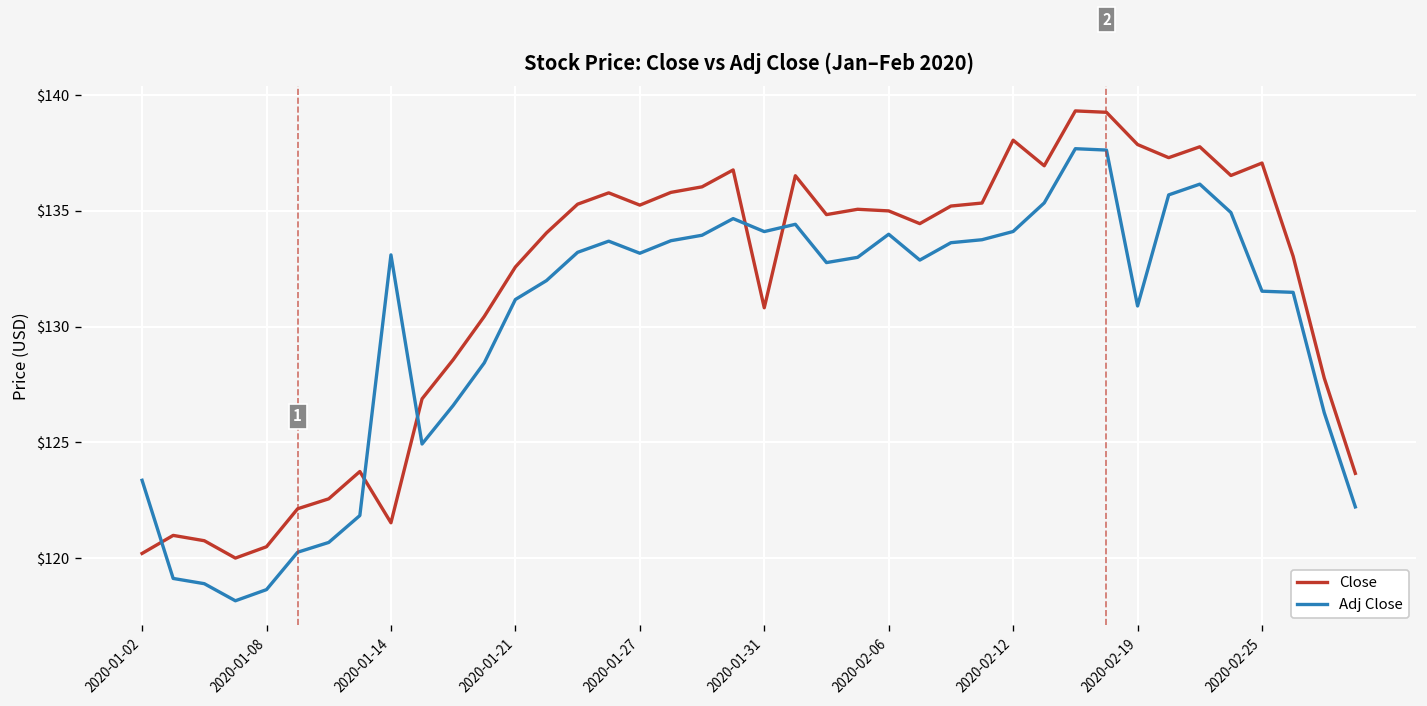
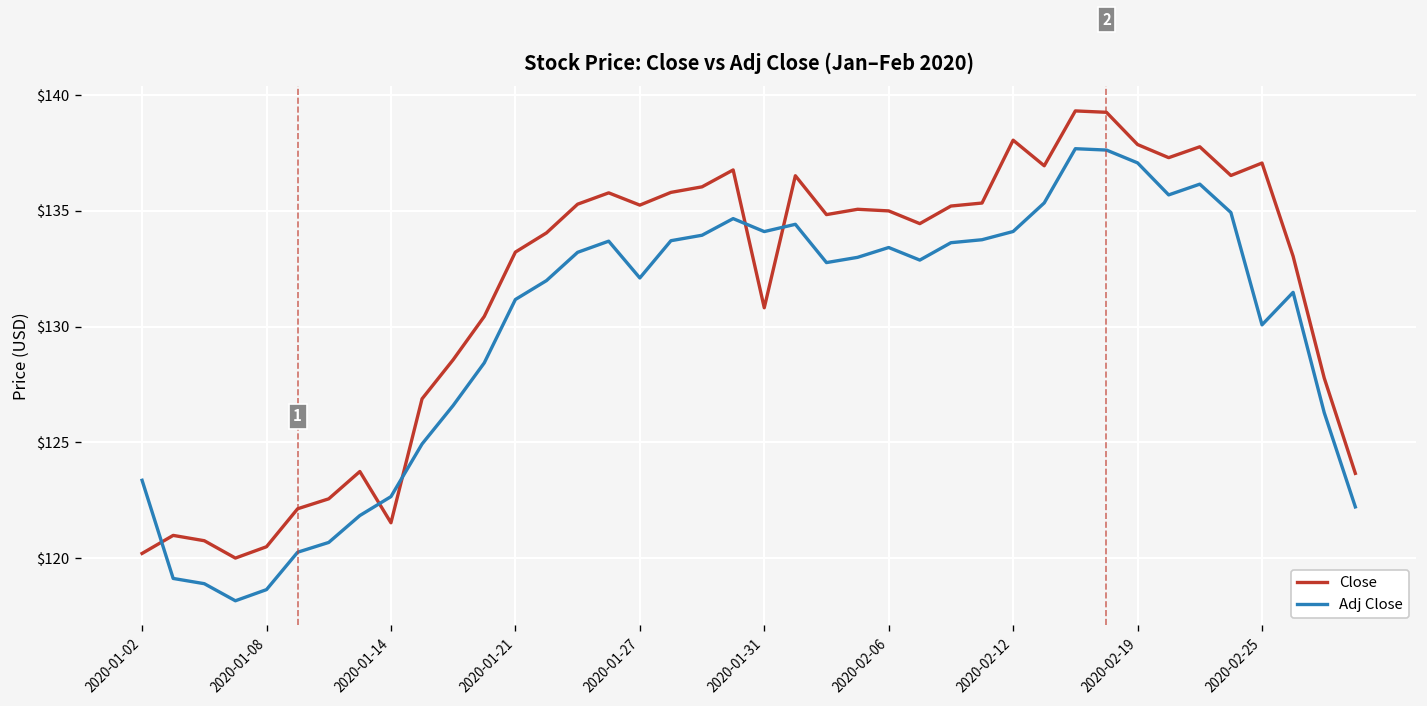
Adj Close, 2020-01-14: $133.1 -> $122.7
Close, 2020-01-21: $132.6 -> $133.2
Adj Close, 2020-01-27: $133.2 -> $132.1
Adj Close, 2020-02-06: $134.0 -> $133.4
Adj Close, 2020-02-19: $130.9 -> $137.1
Adj Close, 2020-02-25: $131.5 -> $130.1
